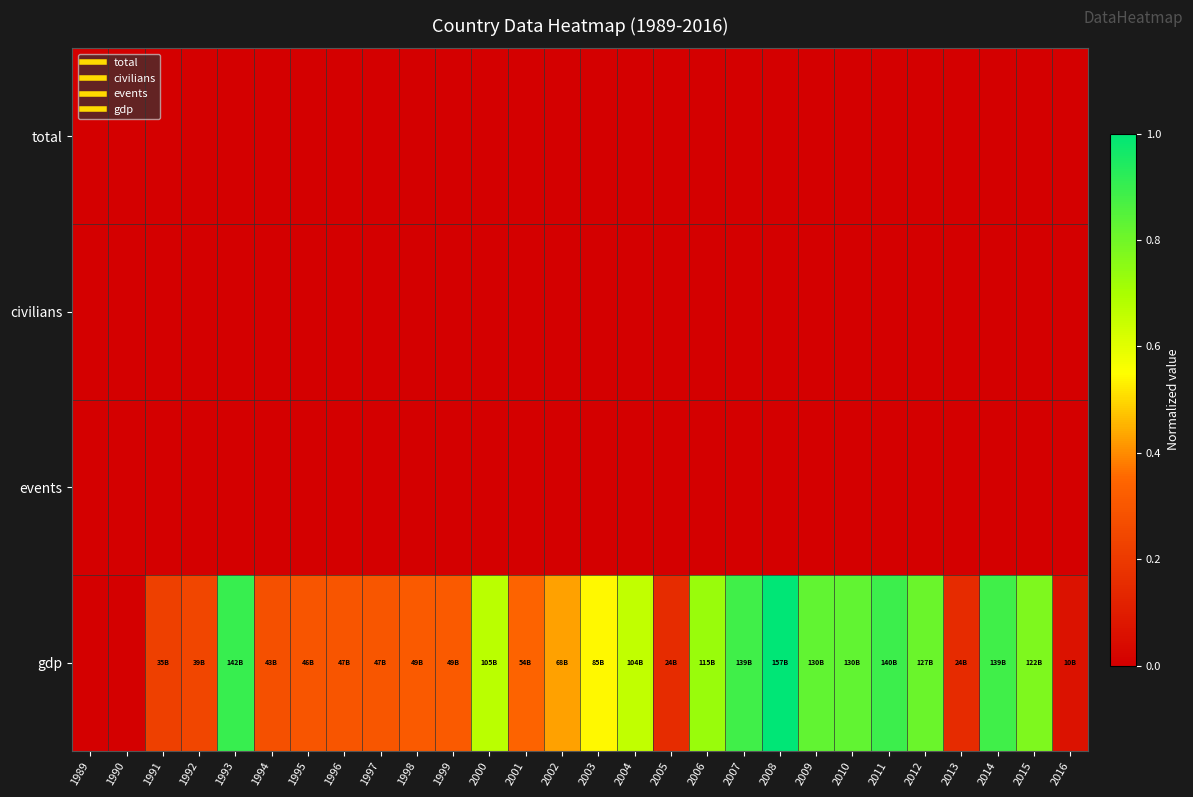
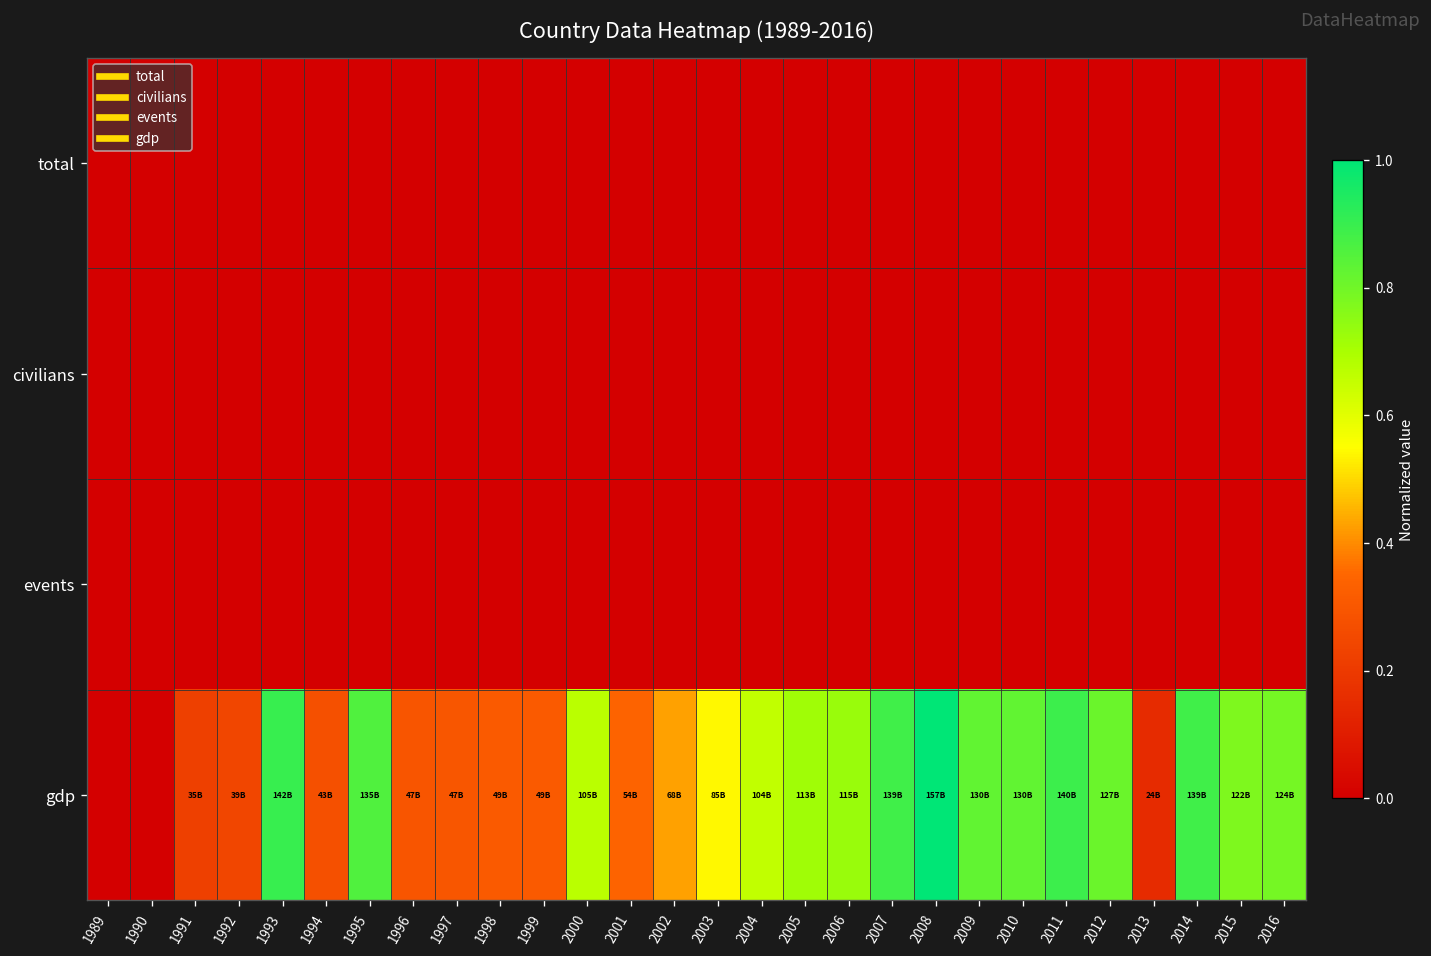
gdp, 1995: 46B -> 135B
gdp, 2005: 24B -> 113B
gdp, 2016: 10B -> 124B
